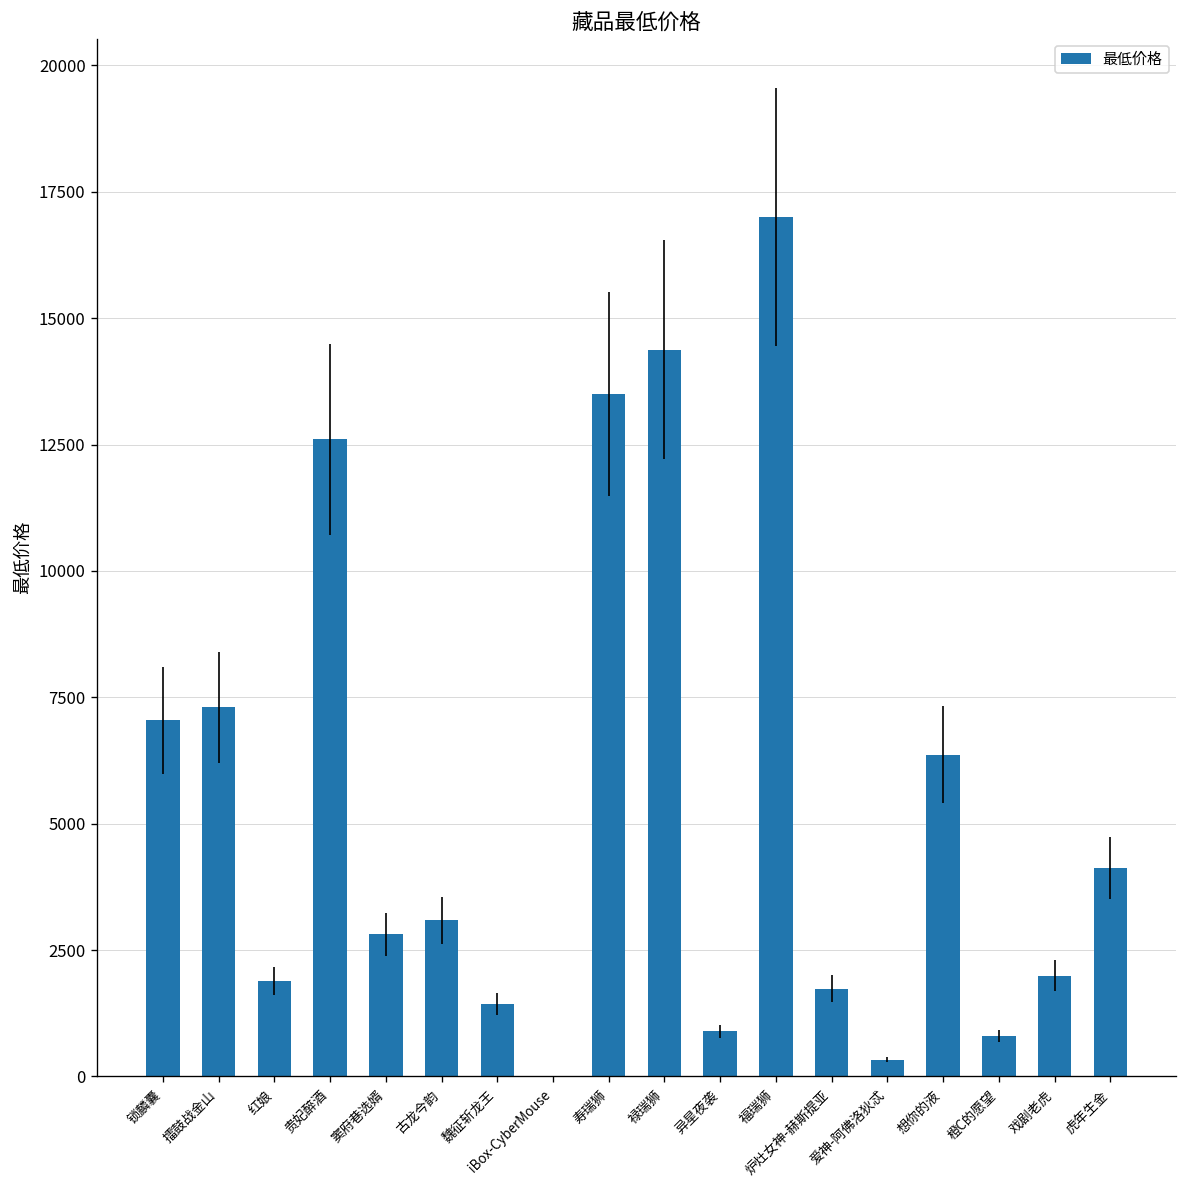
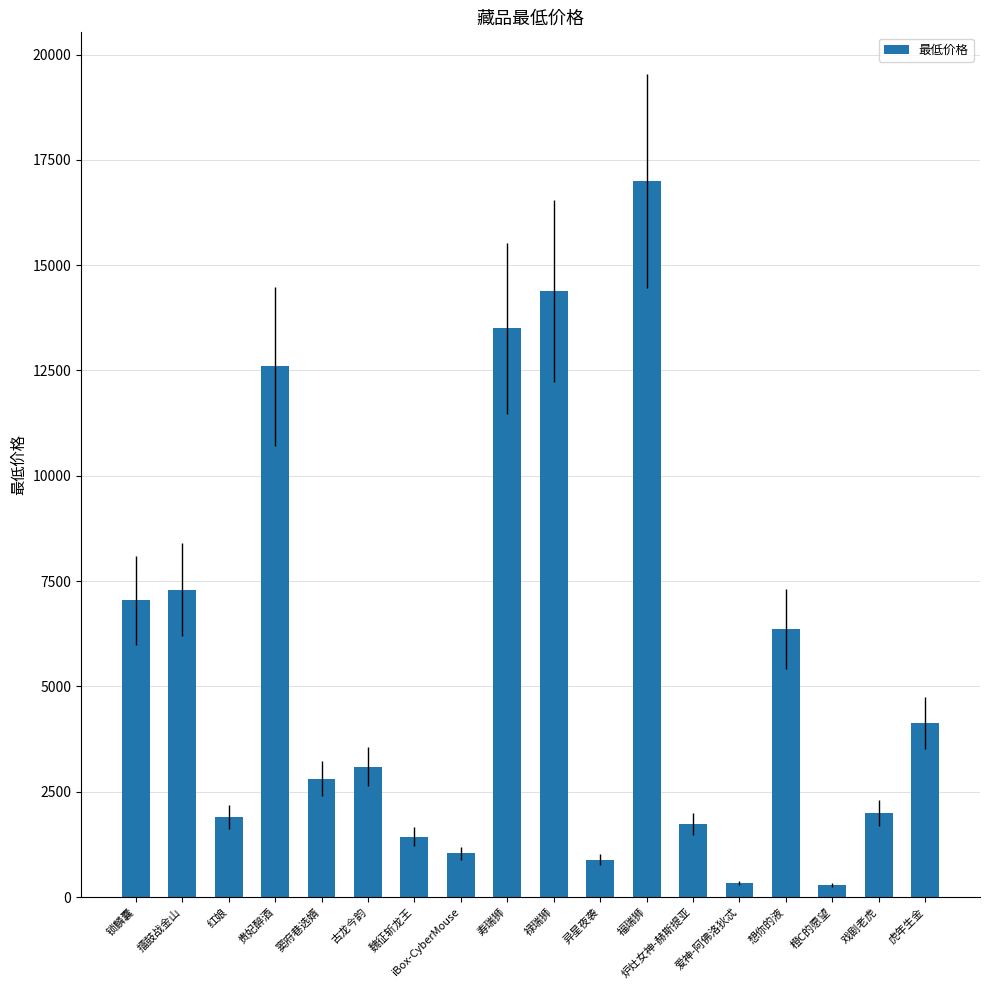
iBox-CyberMouse: 0 -> 1000
橙C的愿望: 800 -> 300
